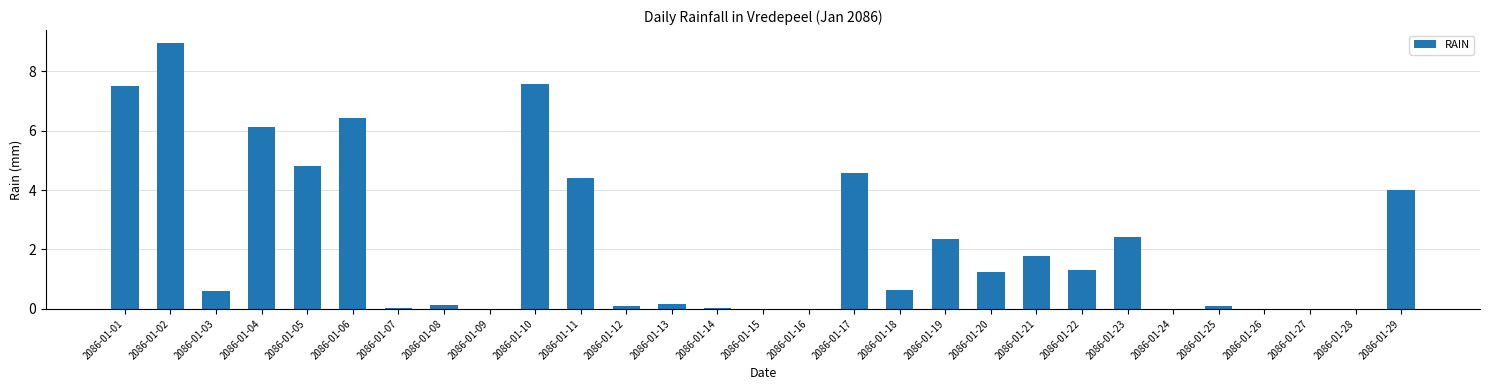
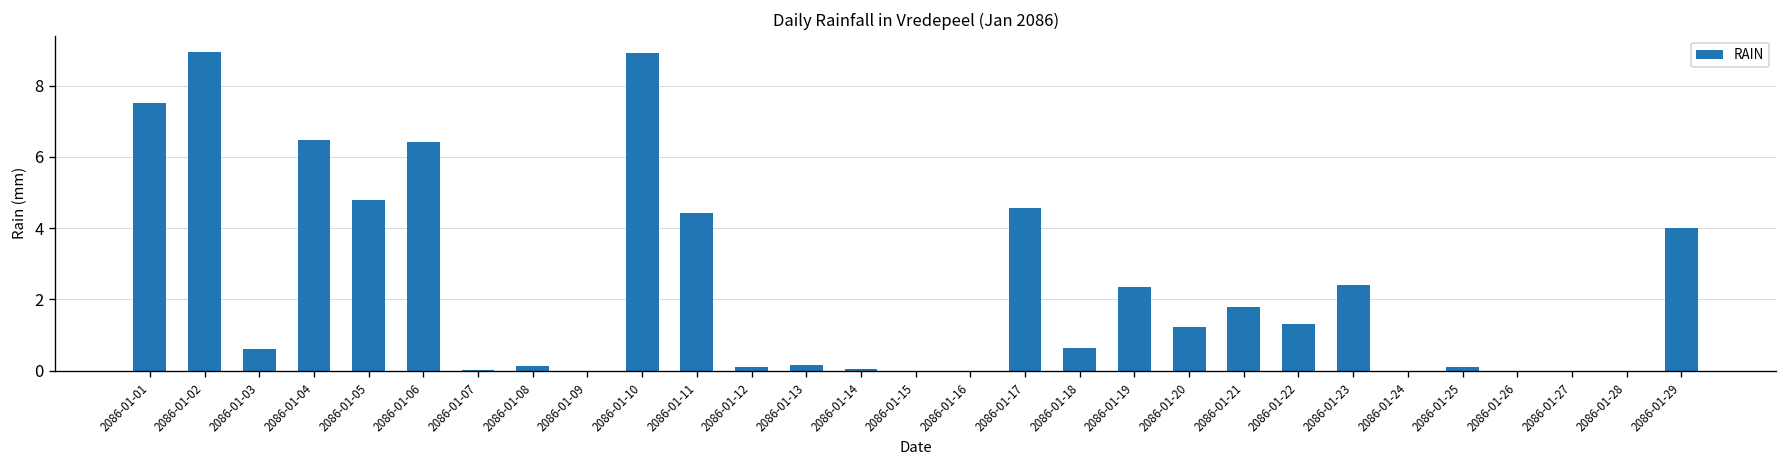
2086-01-04: 6.1 -> 6.5
2086-01-10: 7.6 -> 8.9
